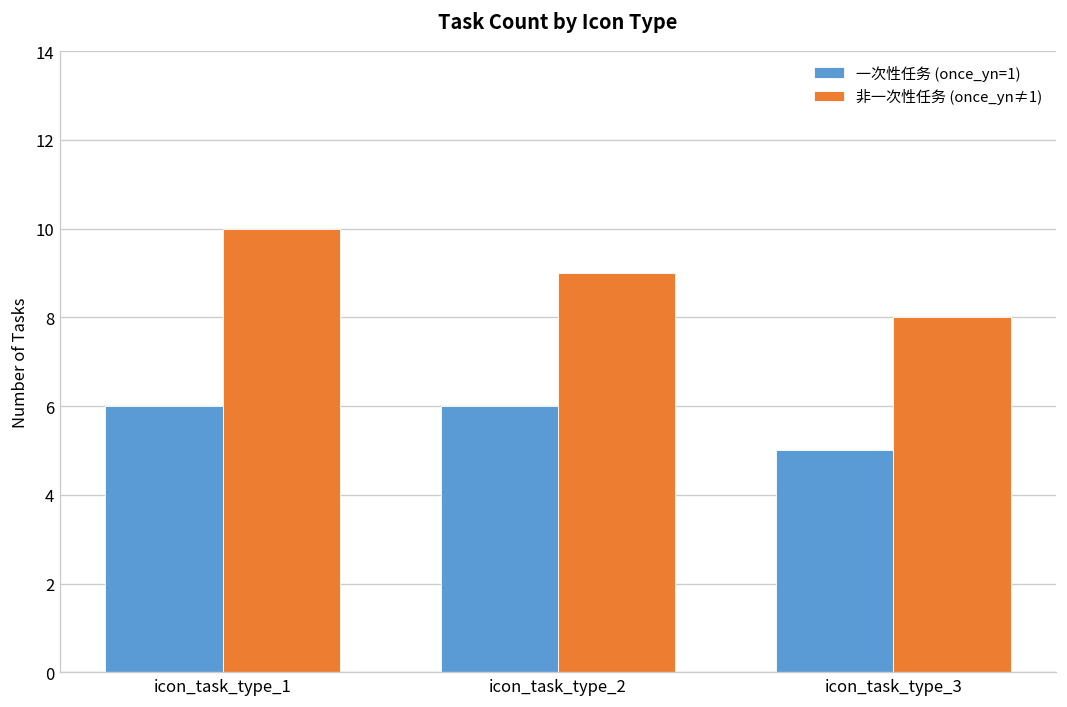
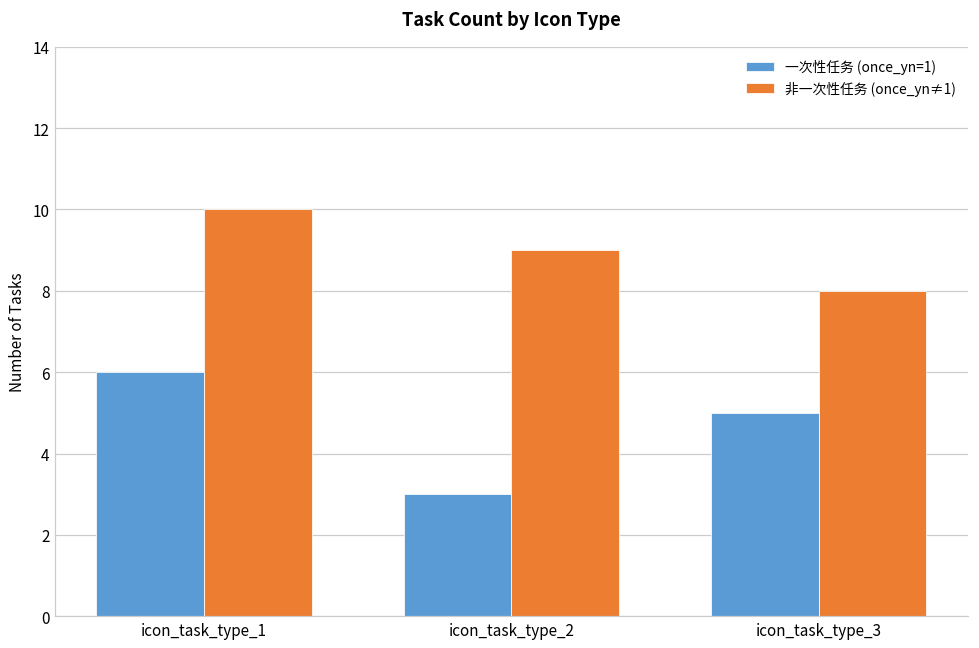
一次性任务 (once_yn=1), icon_task_type_2: 6 -> 3
